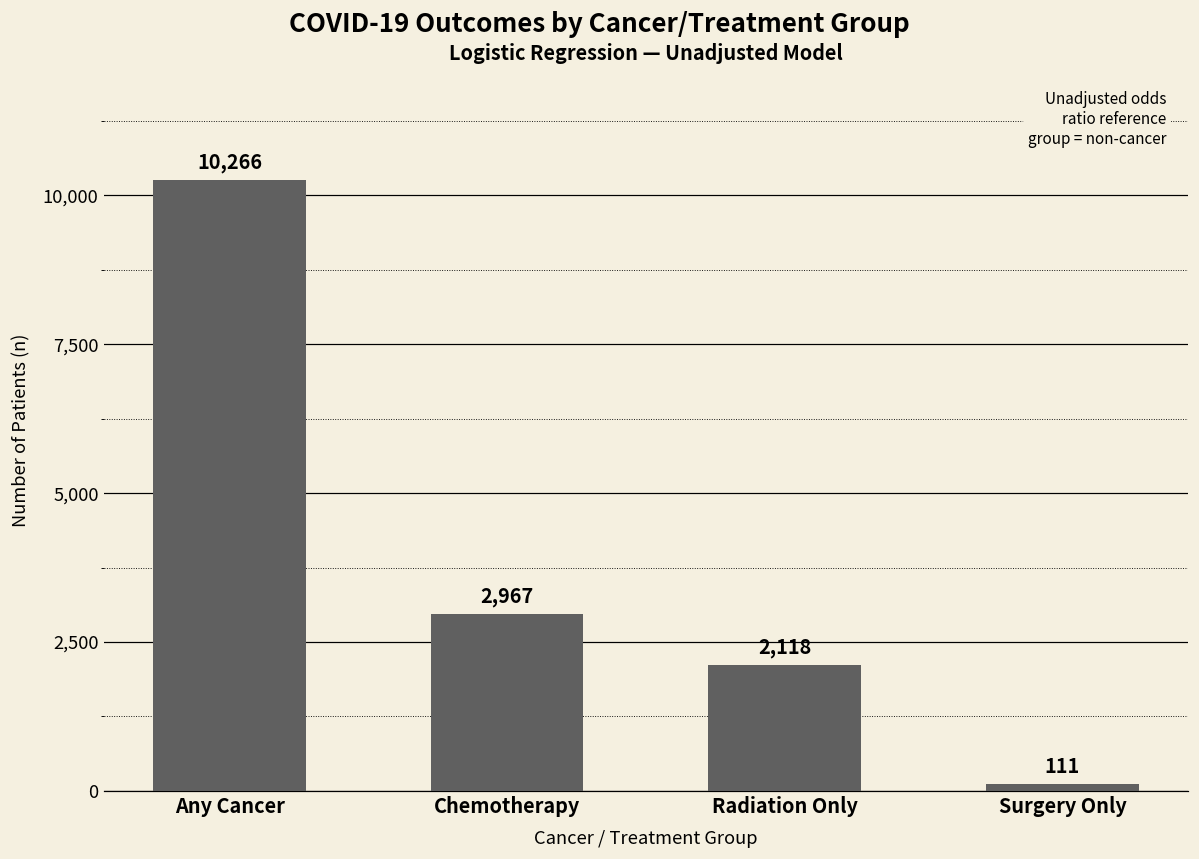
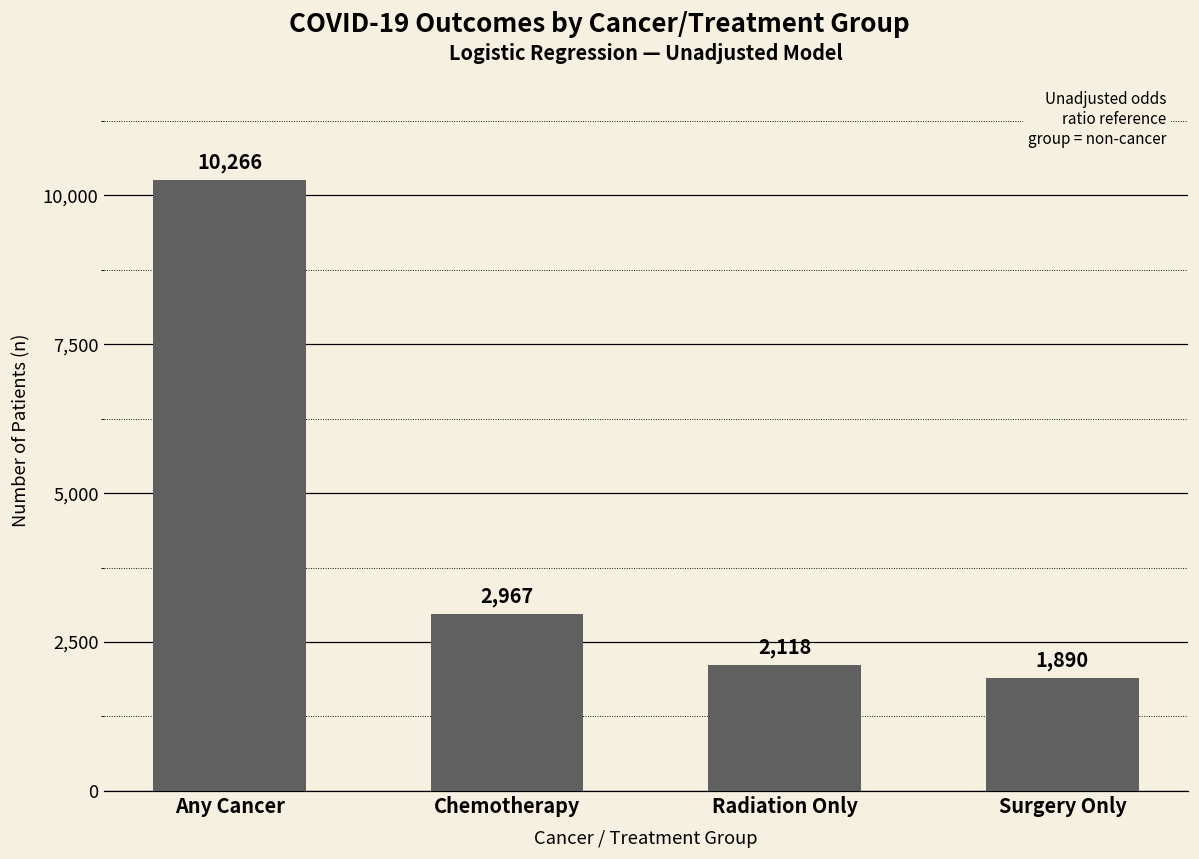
Surgery Only: 111 -> 1,890
